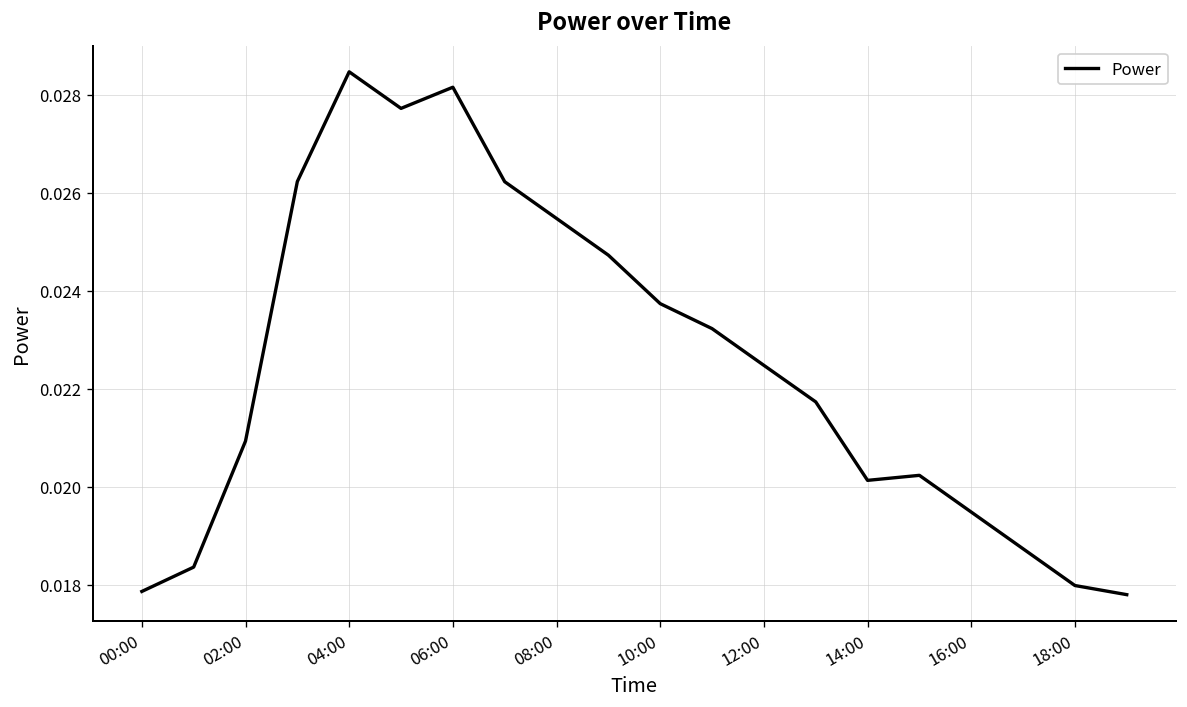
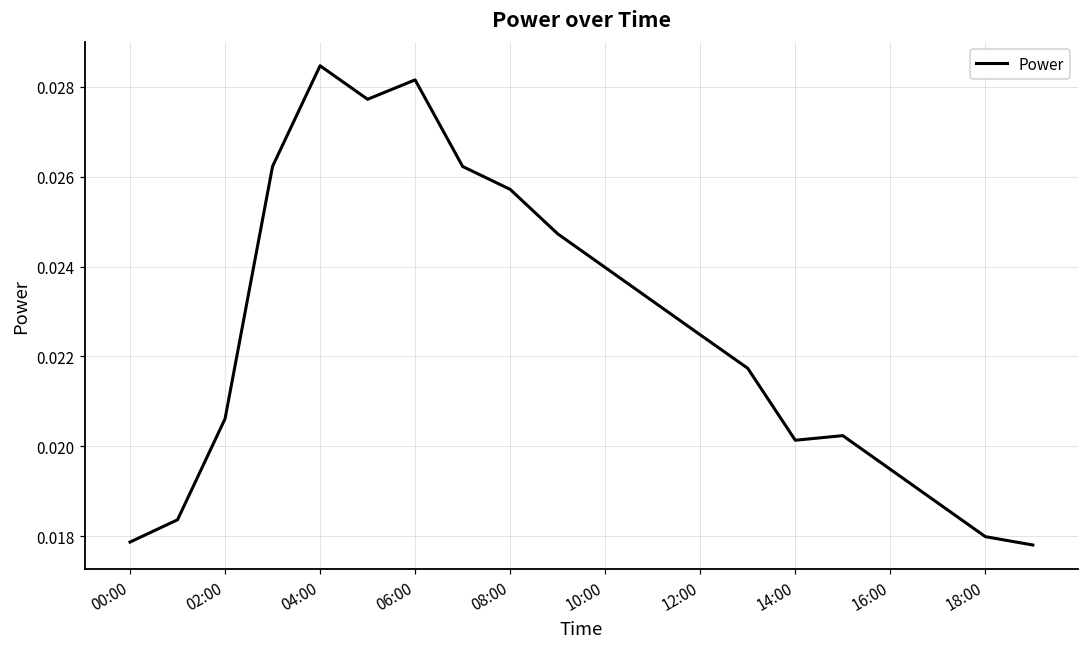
02:00: 0.0209 -> 0.0206
08:00: 0.0255 -> 0.0257
10:00: 0.0237 -> 0.0240
